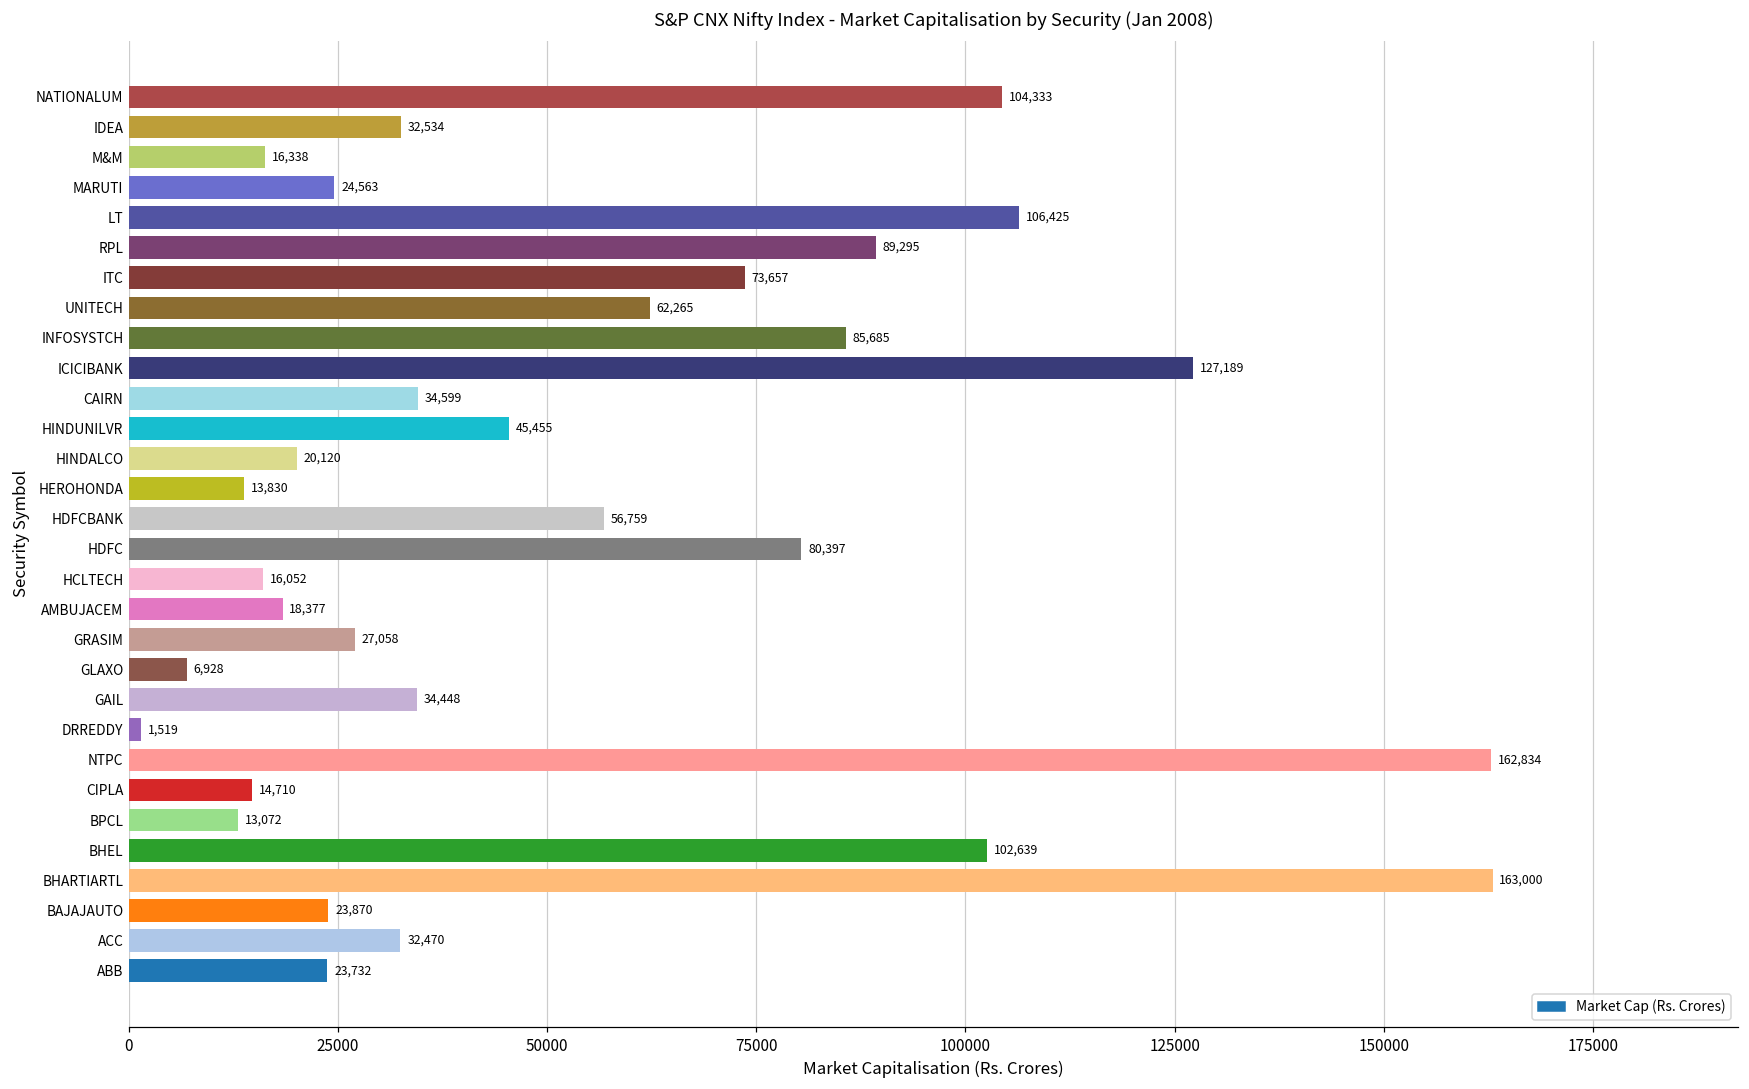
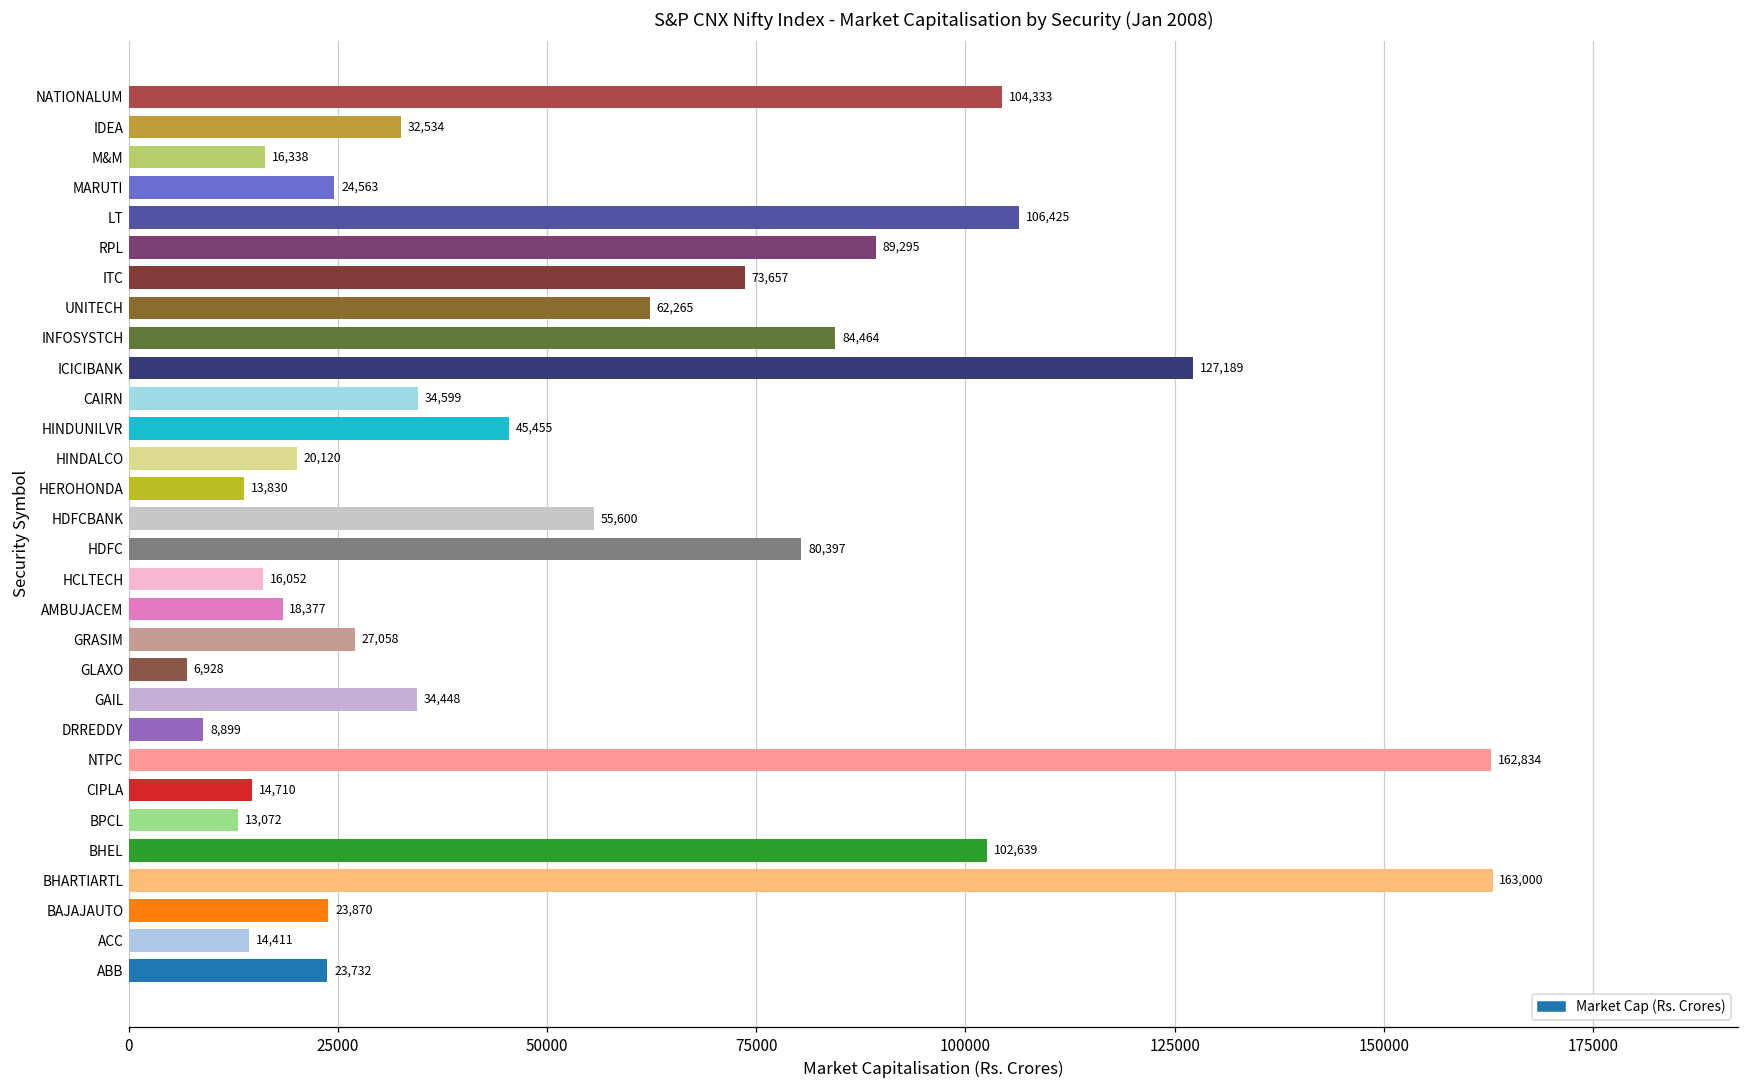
INFOSYSTCH: 85,685 -> 84,464
HDFCBANK: 56,759 -> 55,600
DRREDDY: 1,519 -> 8,899
ACC: 32,470 -> 14,411
